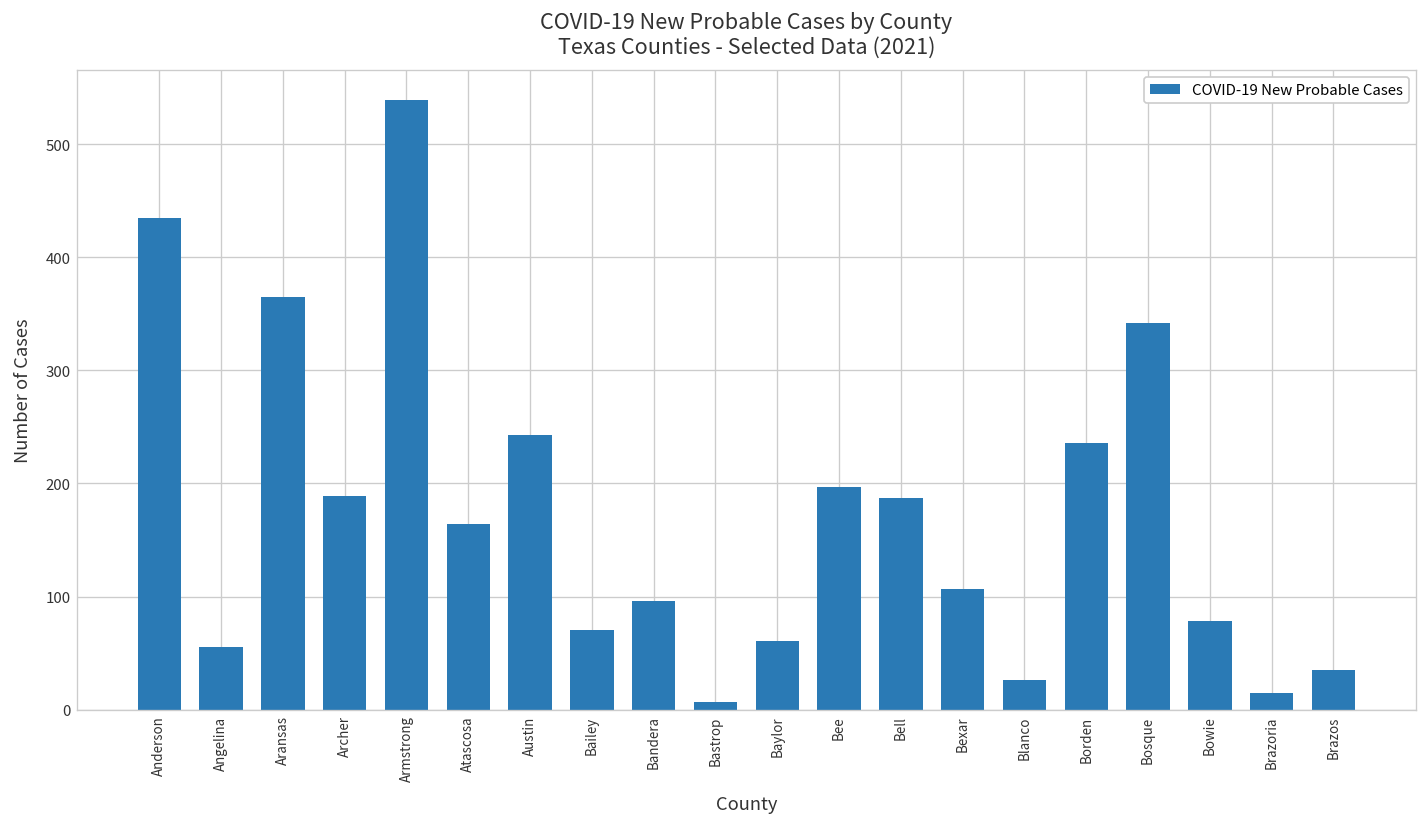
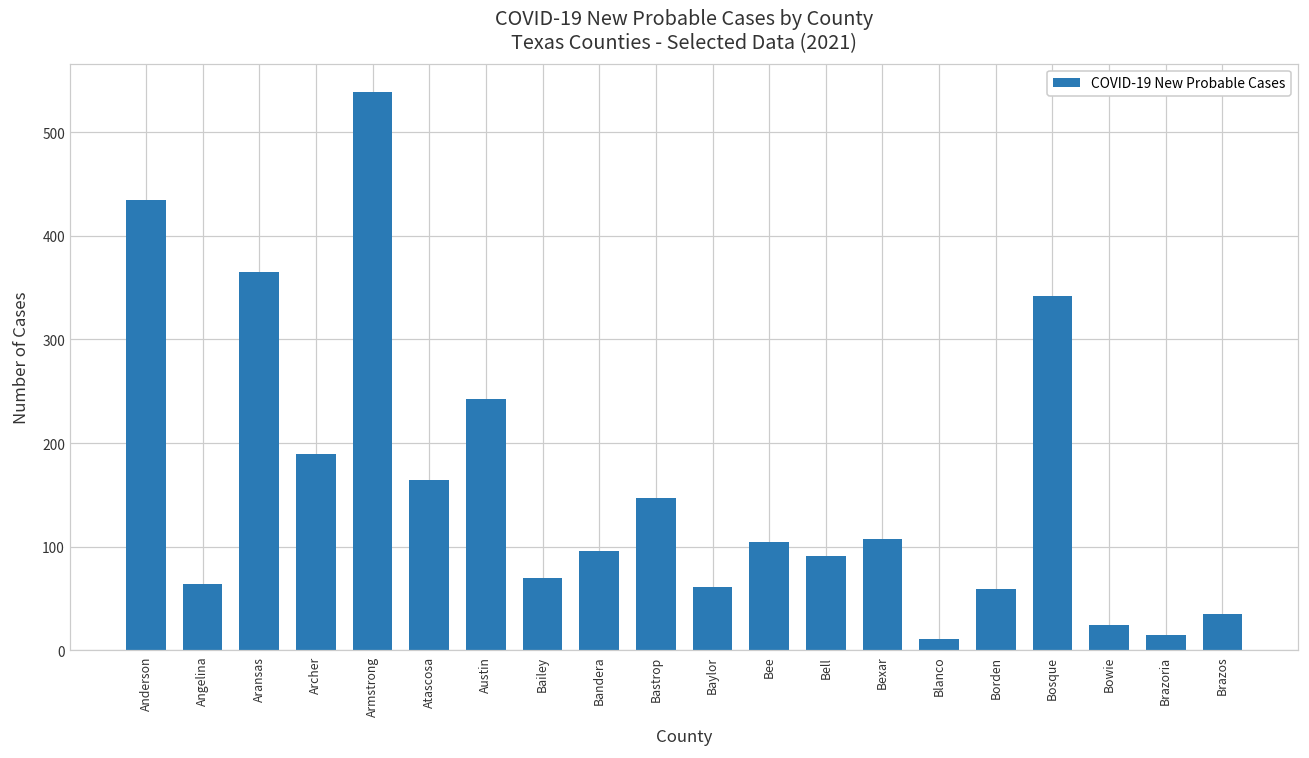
Angelina: 55 -> 64
Bastrop: 10 -> 150
Bee: 200 -> 110
Bell: 190 -> 90
Blanco: 30 -> 10
Borden: 240 -> 60
Bowie: 80 -> 20
